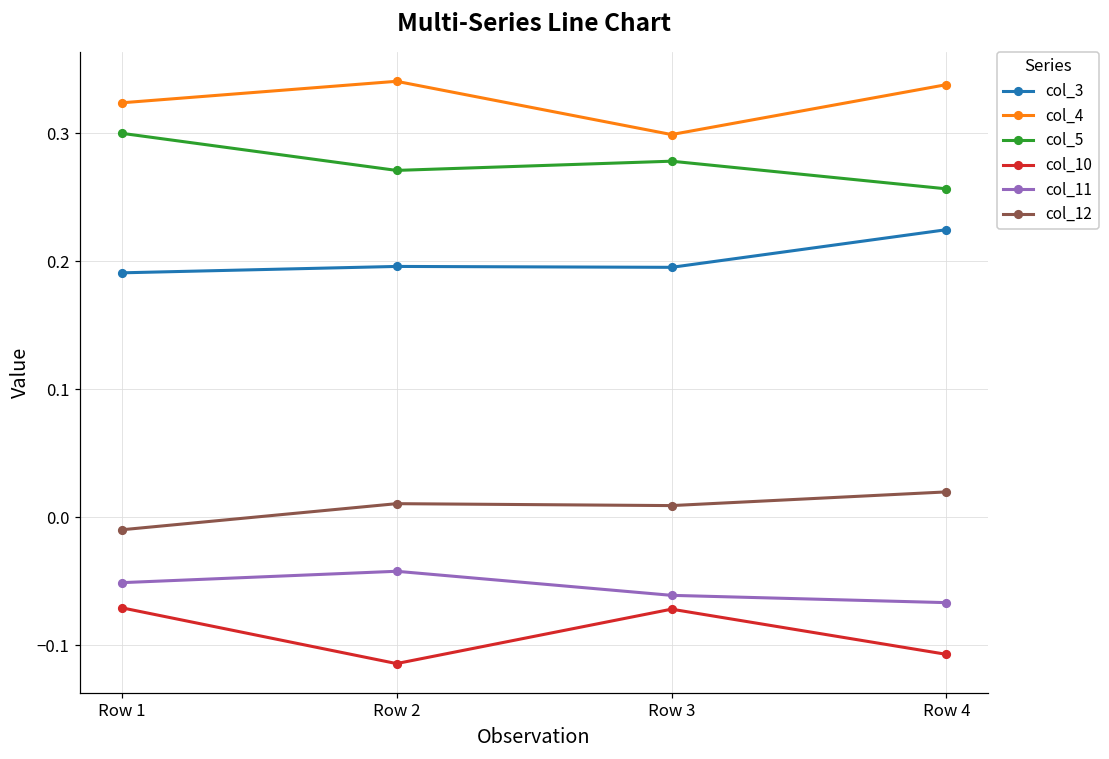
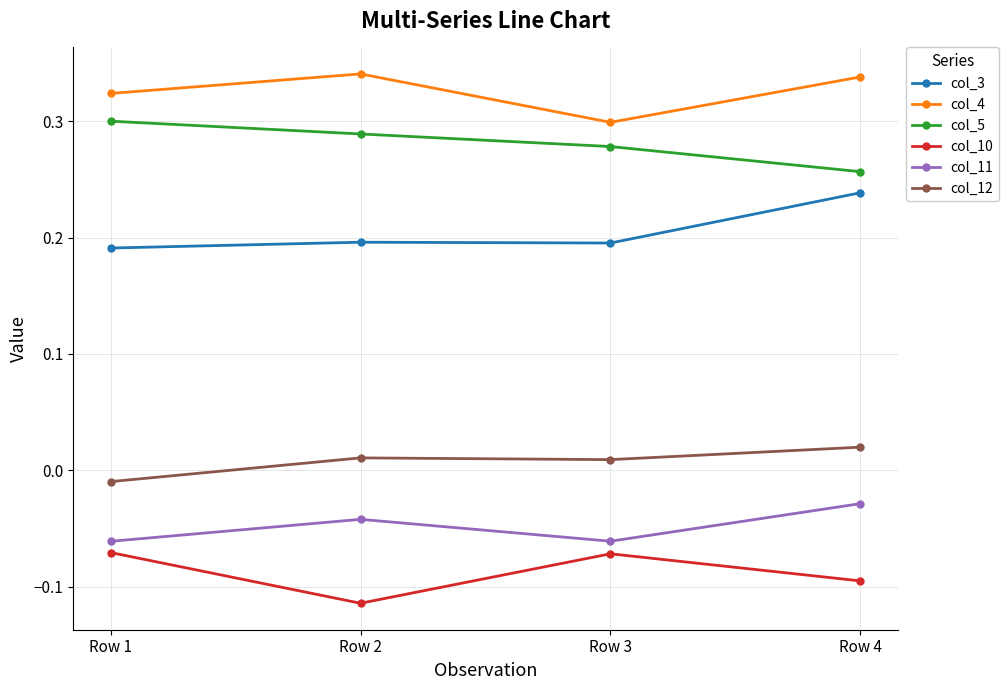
col_11, Row 1: -0.051 -> -0.061
col_5, Row 2: 0.271 -> 0.289
col_3, Row 4: 0.225 -> 0.239
col_10, Row 4: -0.107 -> -0.095
col_11, Row 4: -0.067 -> -0.029
